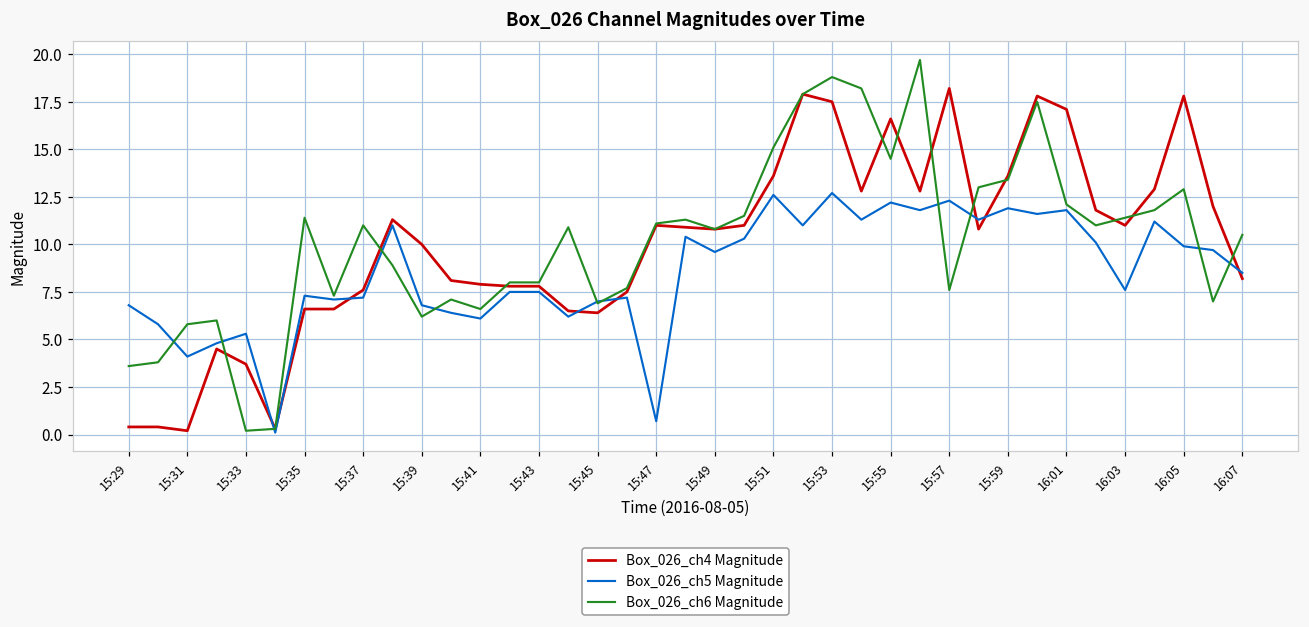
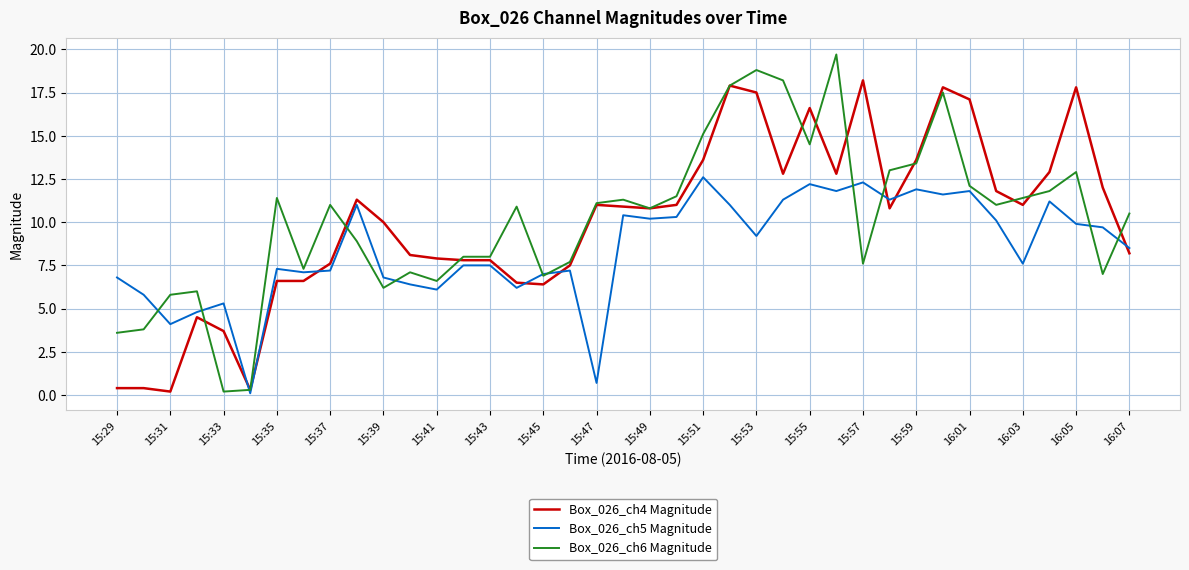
Box_026_ch5 Magnitude, 15:49: 9.6 -> 10.2
Box_026_ch5 Magnitude, 15:53: 12.7 -> 9.2
